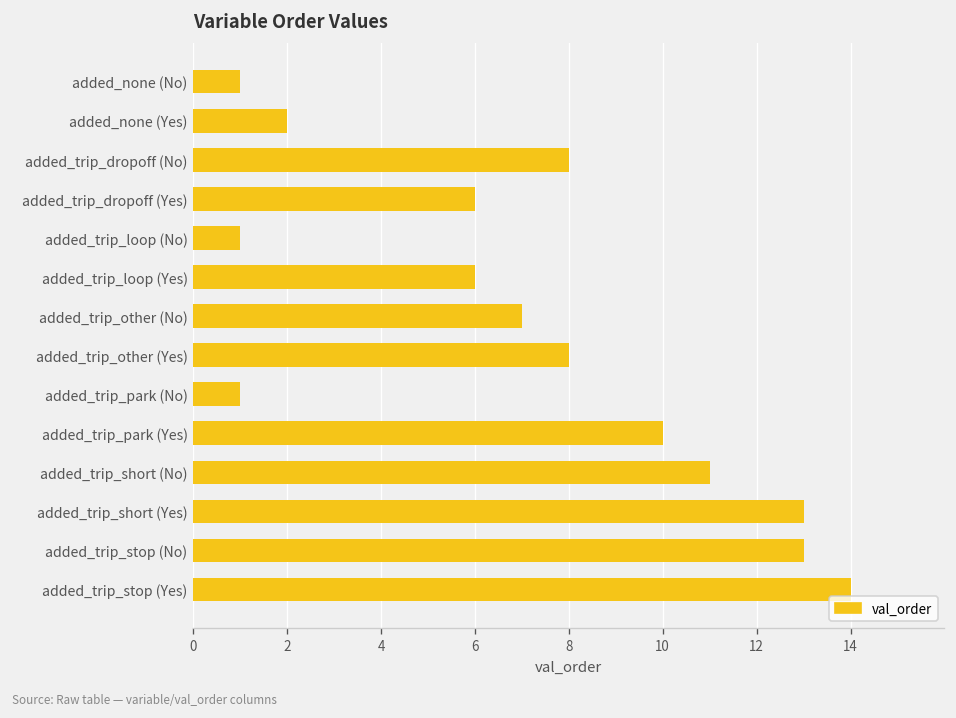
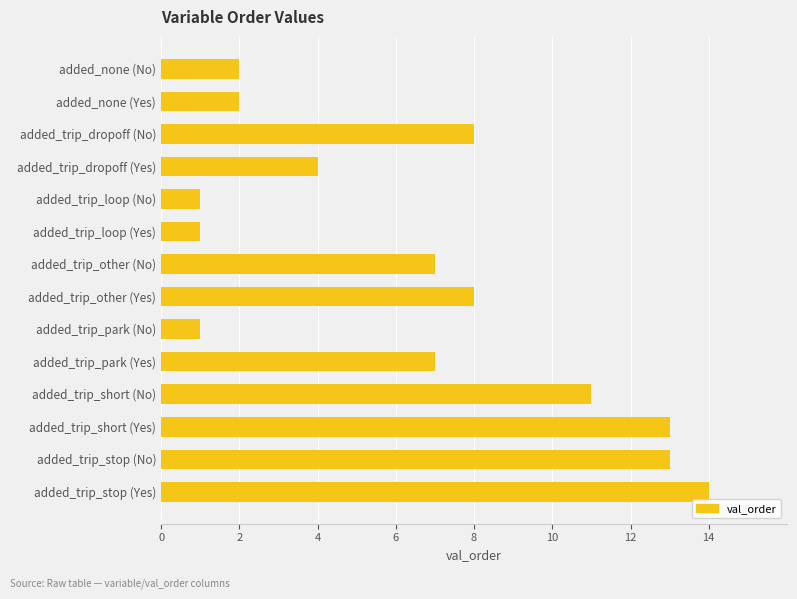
added_none (No): 1 -> 2
added_trip_dropoff (Yes): 6 -> 4
added_trip_loop (Yes): 6 -> 1
added_trip_park (Yes): 10 -> 7
